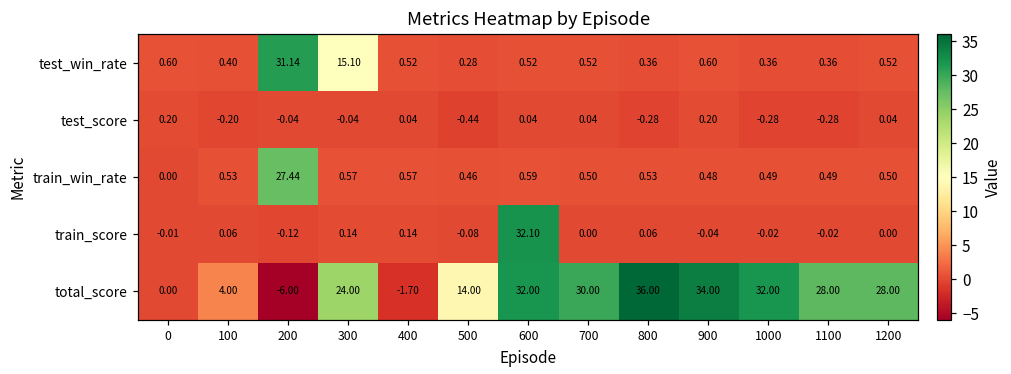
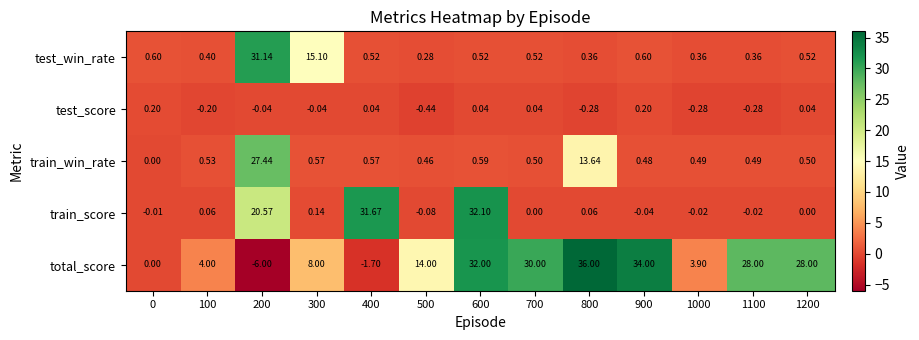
train_win_rate, 800: 0.53 -> 13.64
train_score, 200: -0.12 -> 20.57
train_score, 400: 0.14 -> 31.67
total_score, 300: 24.00 -> 8.00
total_score, 1000: 32.00 -> 3.90
